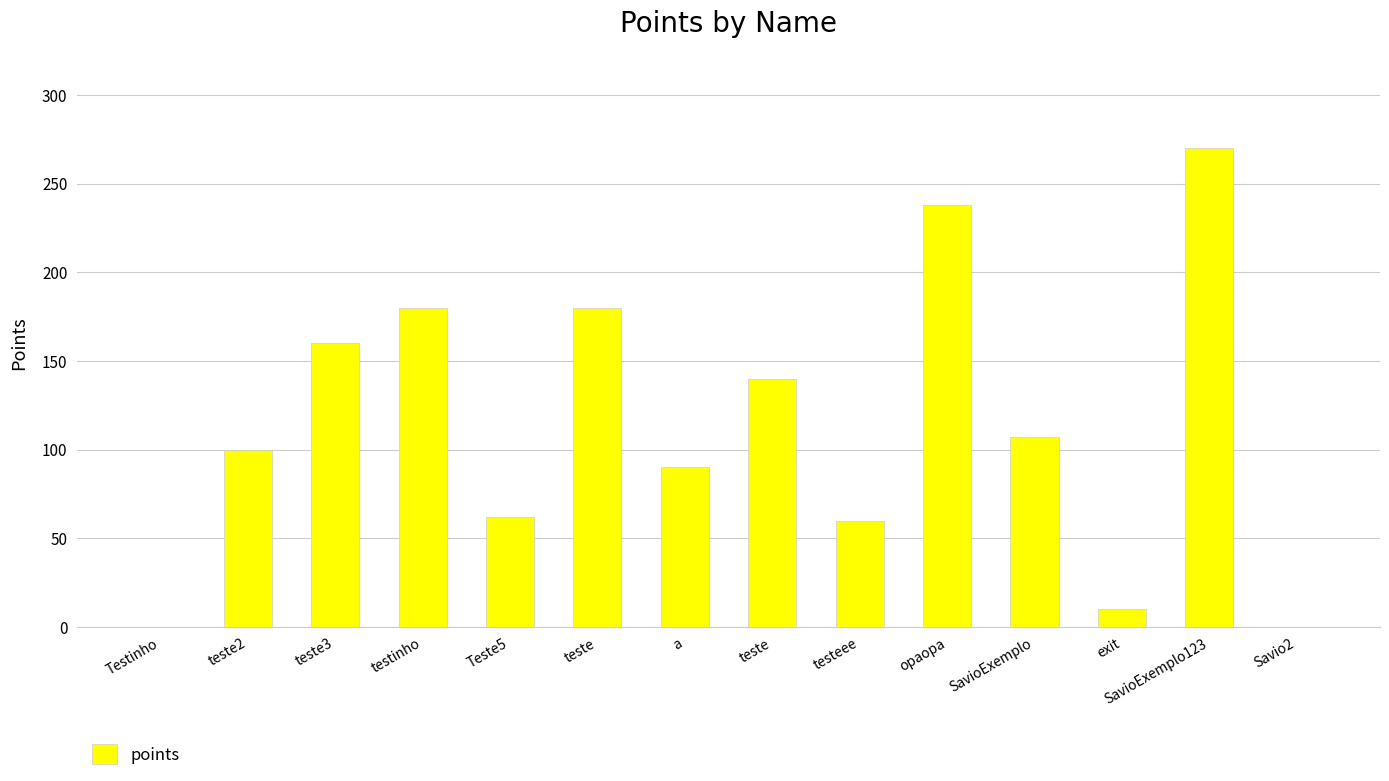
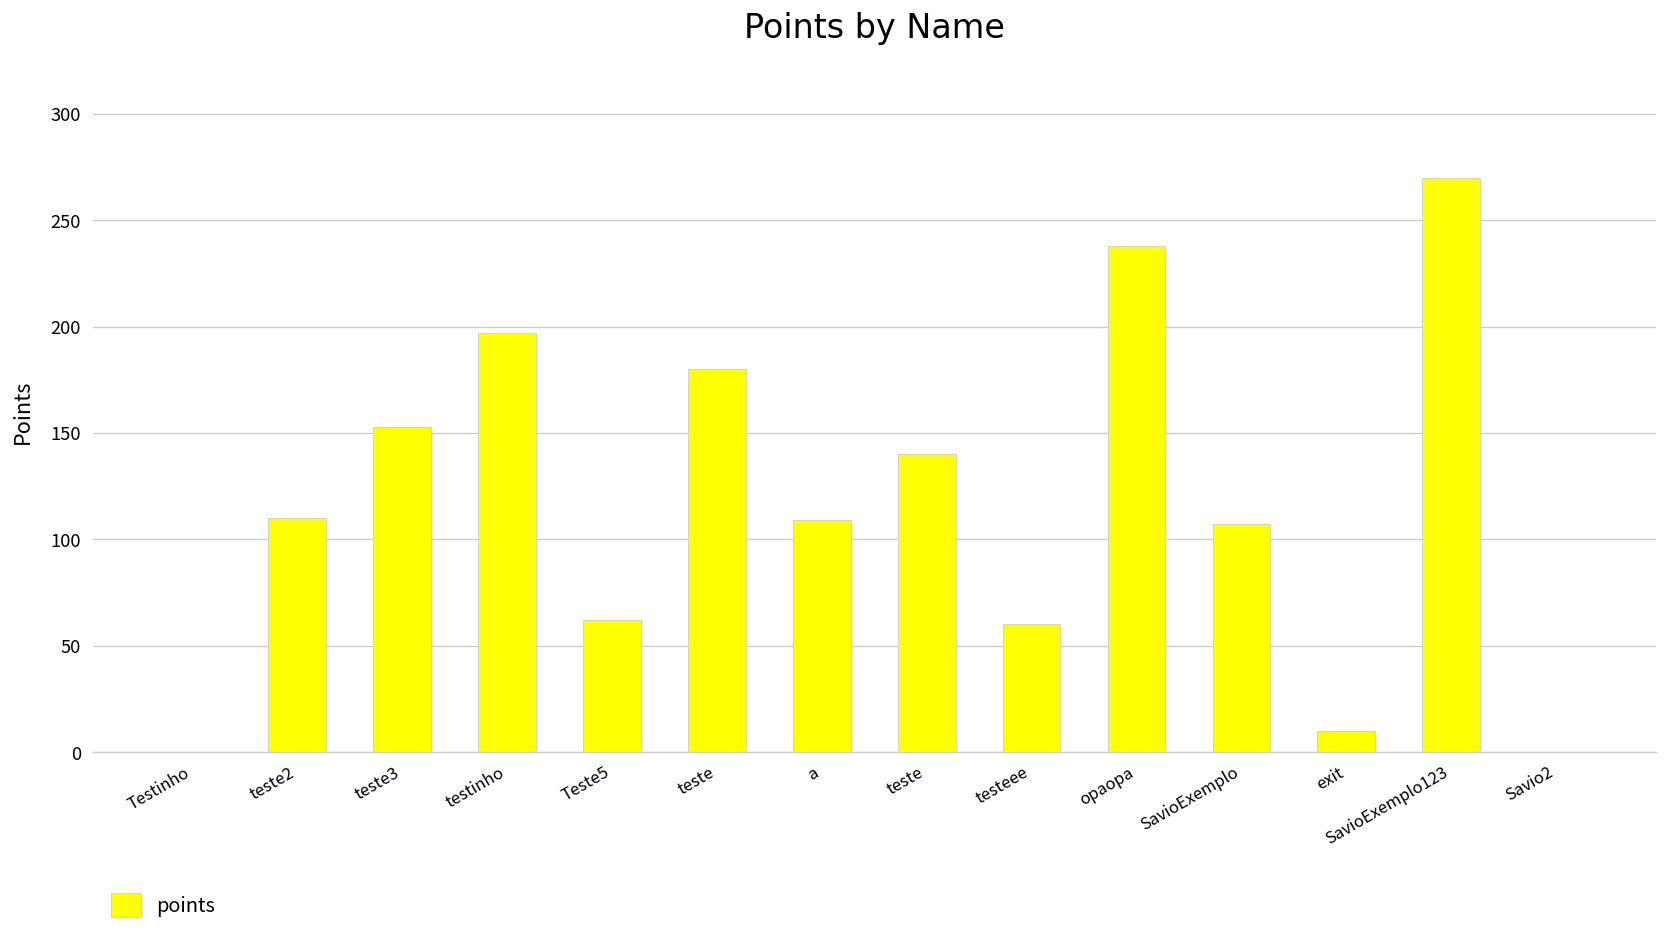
teste2: 100 -> 110
teste3: 160 -> 153
testinho: 180 -> 197
a: 90 -> 109
